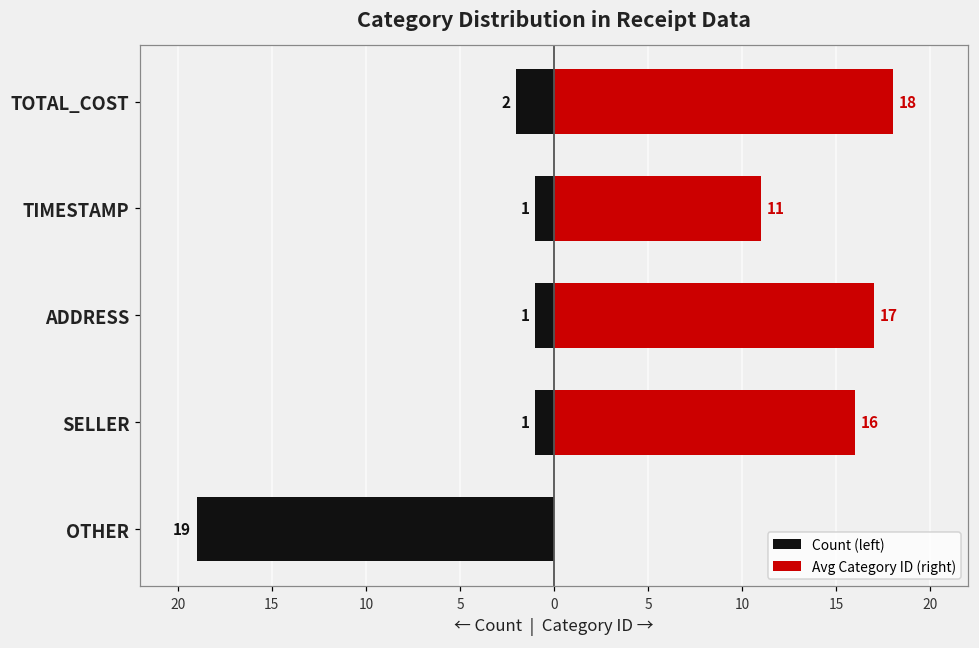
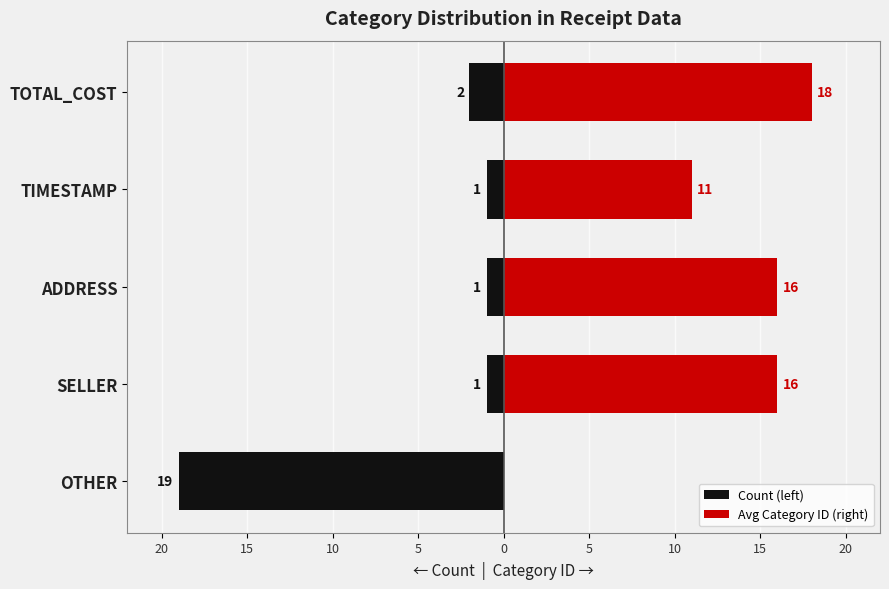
Avg Category ID (right), ADDRESS: 17 -> 16
